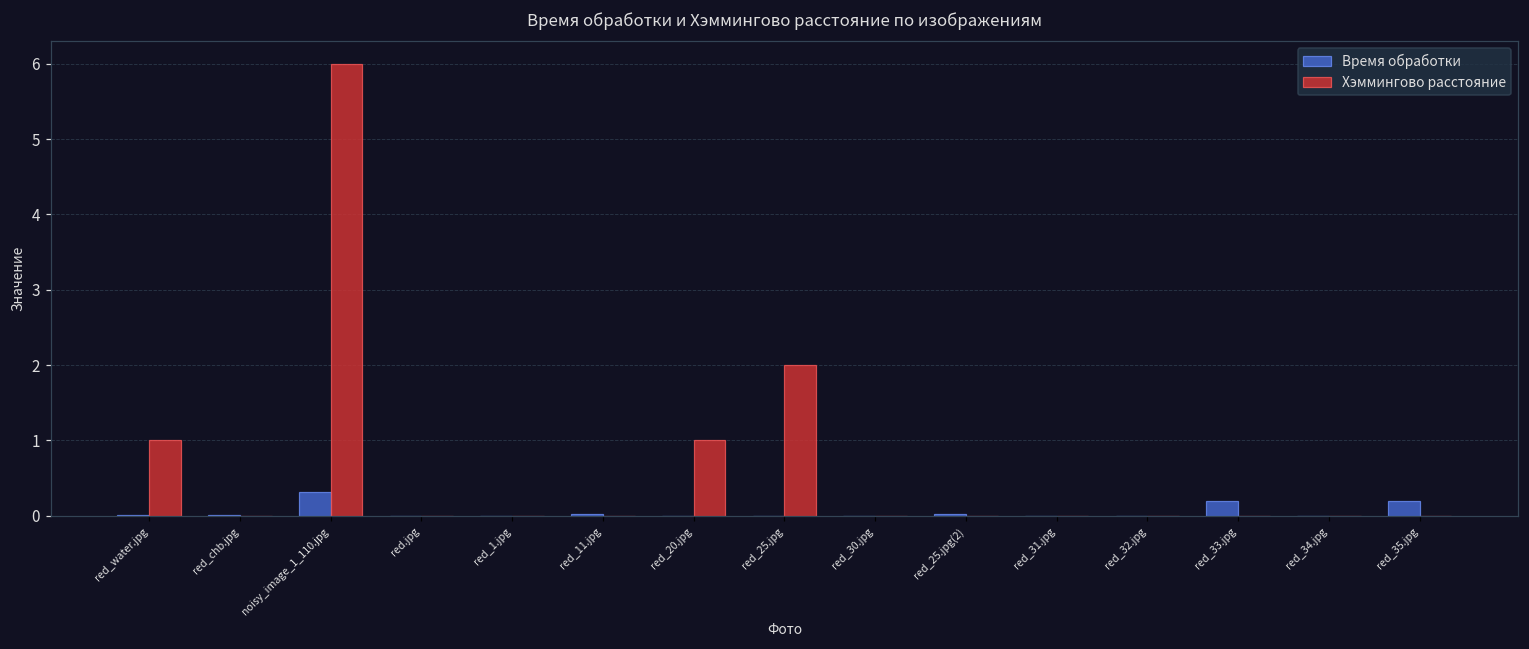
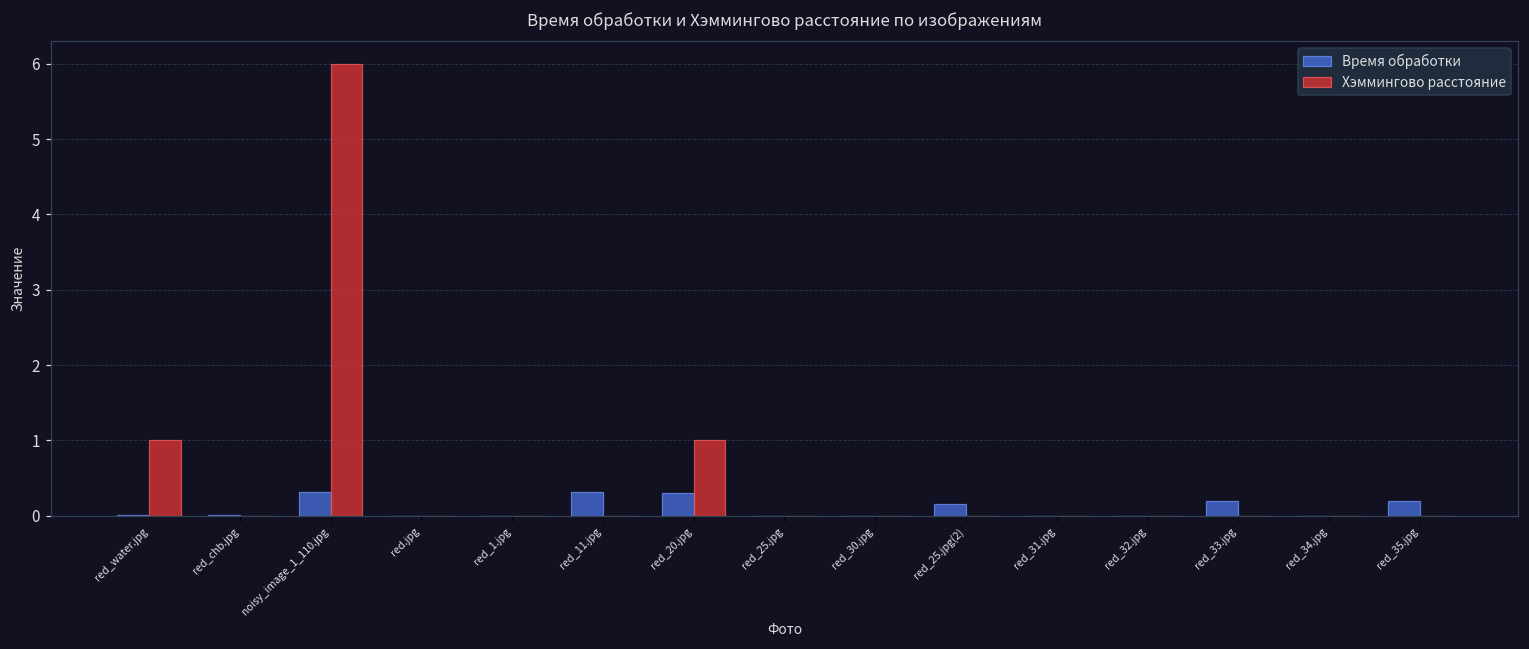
Время обработки, red_11.jpg: 0.0 -> 0.3
Время обработки, red_20.jpg: 0.0 -> 0.3
Хэммингово расстояние, red_25.jpg: 2 -> 0
Время обработки, red_25.jpg(2): 0.0 -> 0.1
